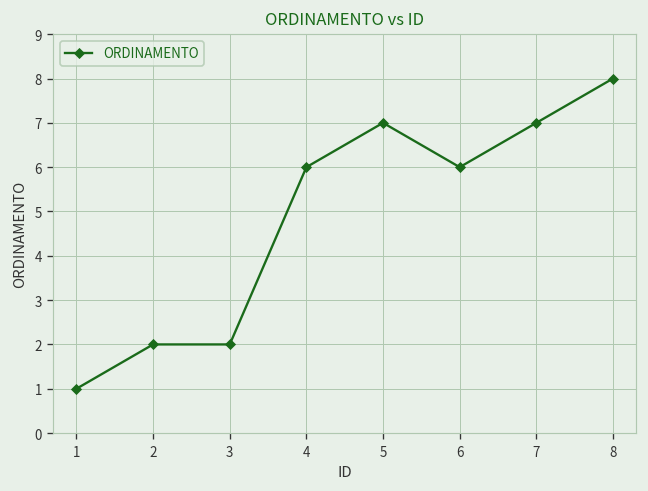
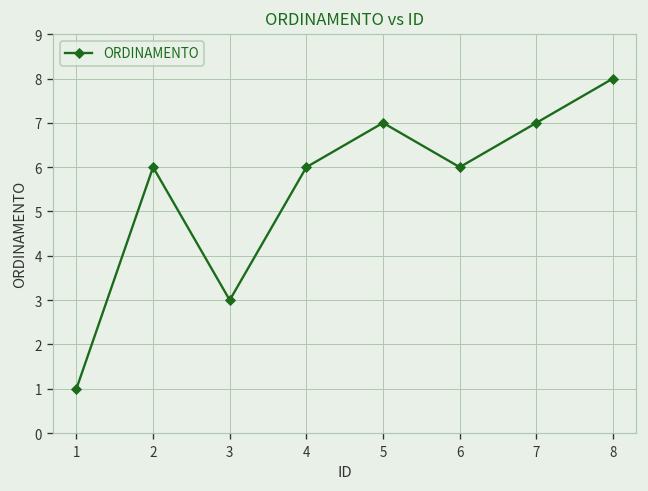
2: 2 -> 6
3: 2 -> 3
